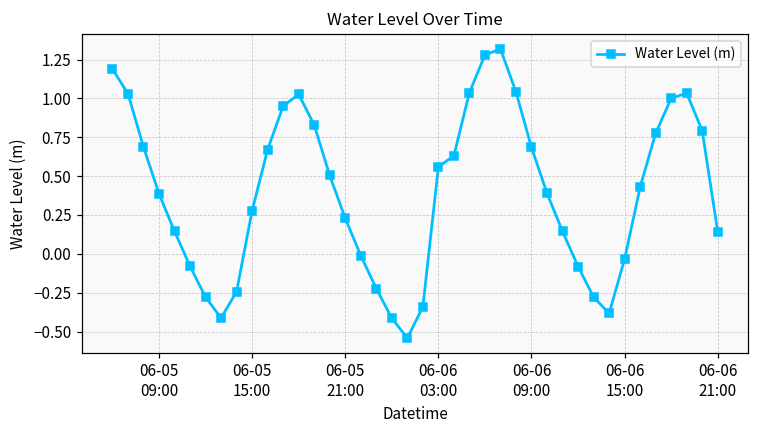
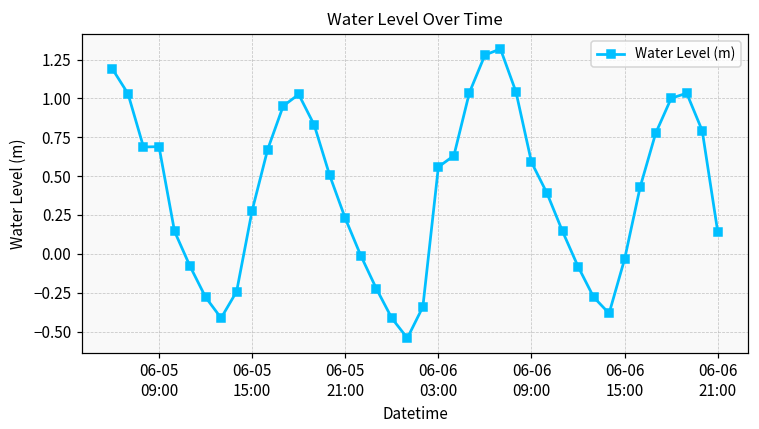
06-05 09:00: 0.39 -> 0.69
06-06 09:00: 0.68 -> 0.59
